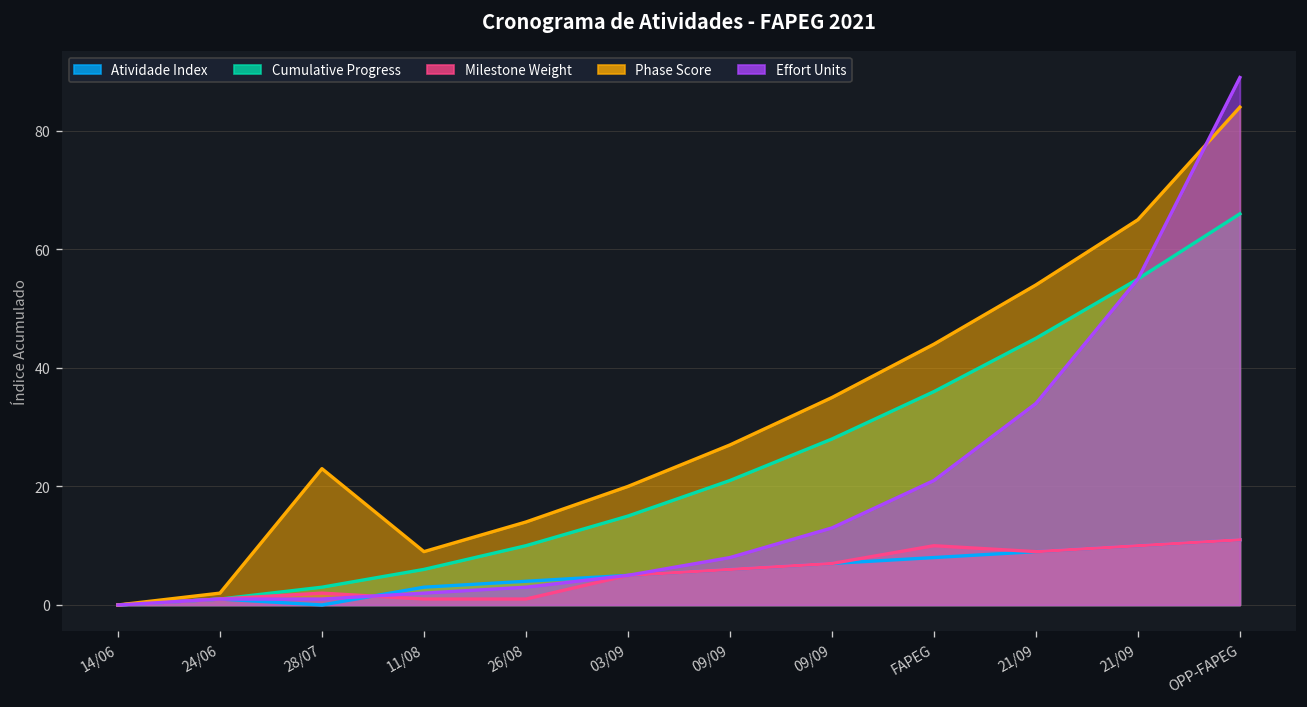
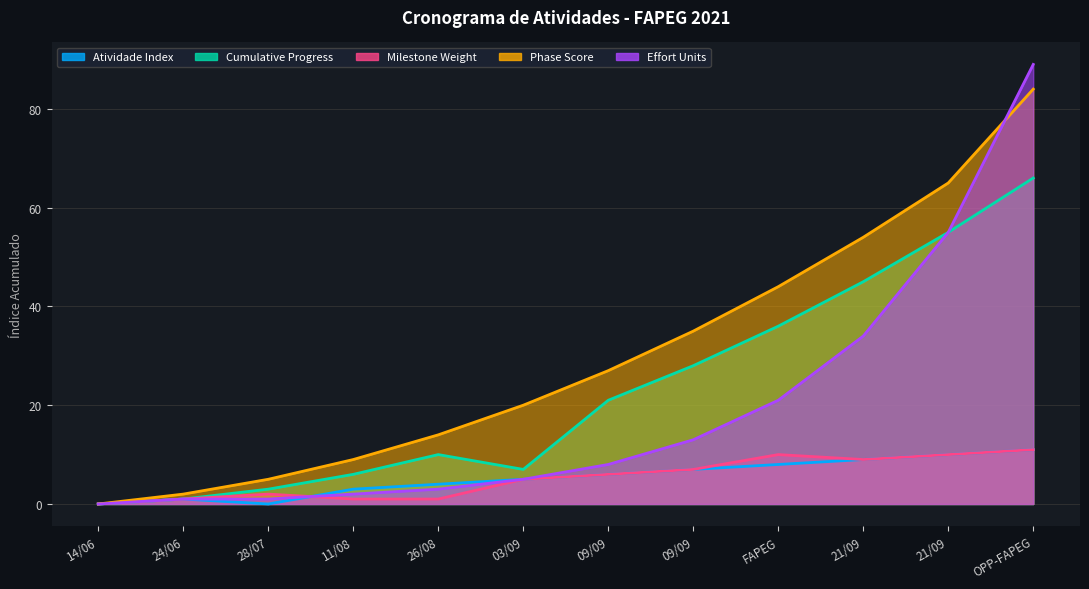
Phase Score, 28/07: 23 -> 5
Cumulative Progress, 03/09: 15 -> 7
